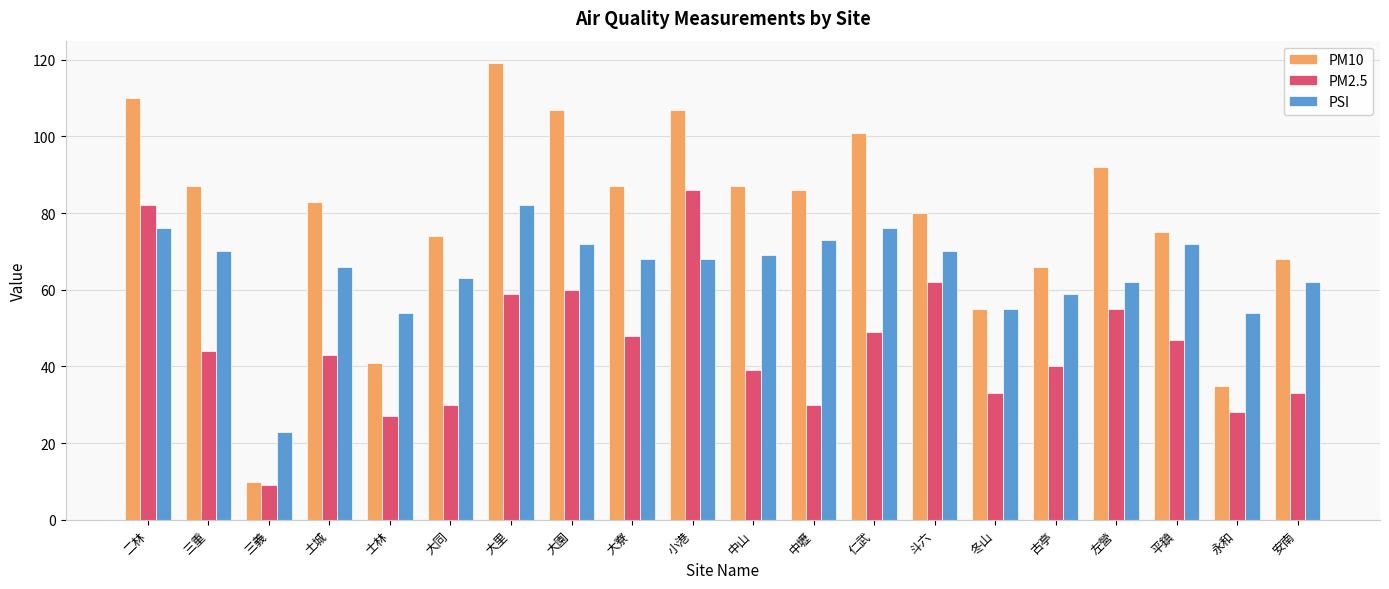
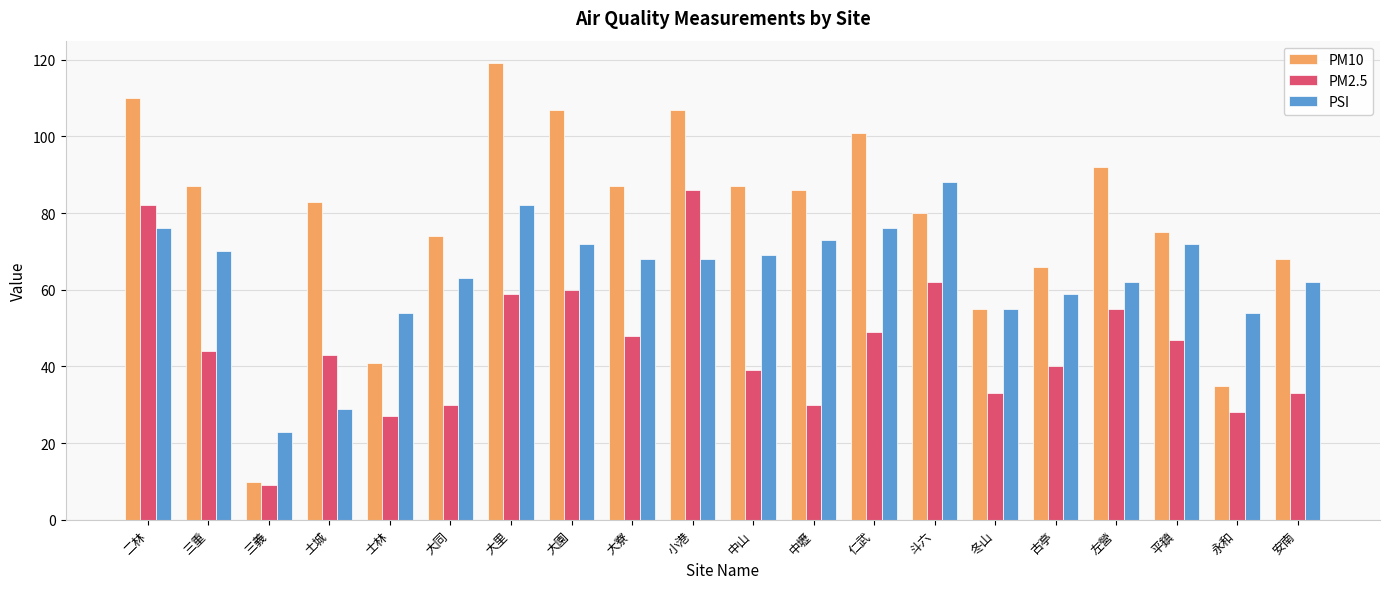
PSI, 土城: 66 -> 29
PSI, 斗六: 70 -> 88
